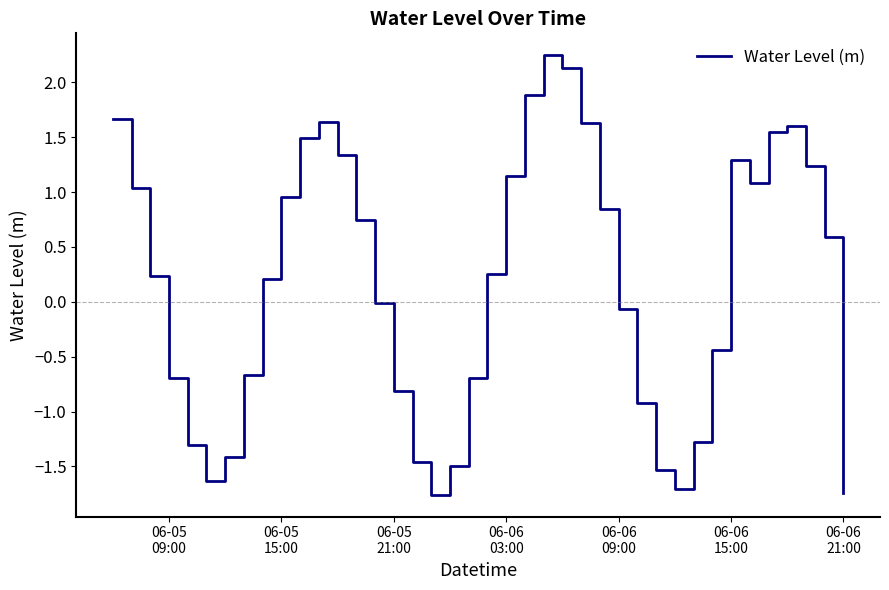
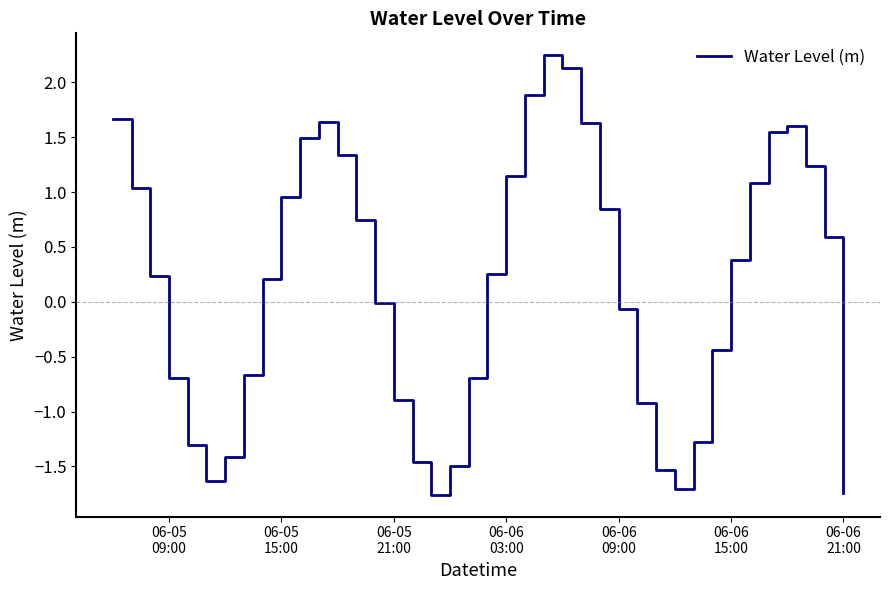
06-05 21:00: -0.82 -> -0.89
06-06 15:00: 1.30 -> 0.39
